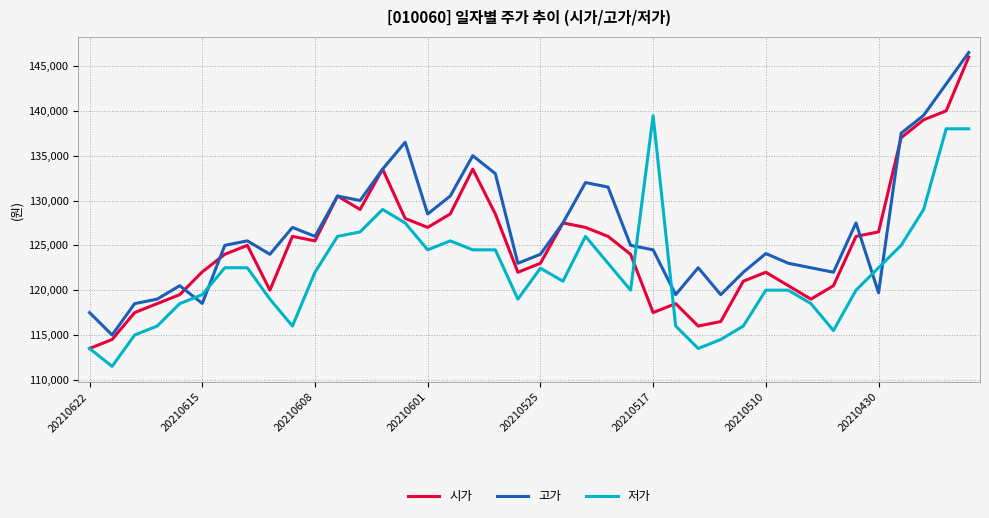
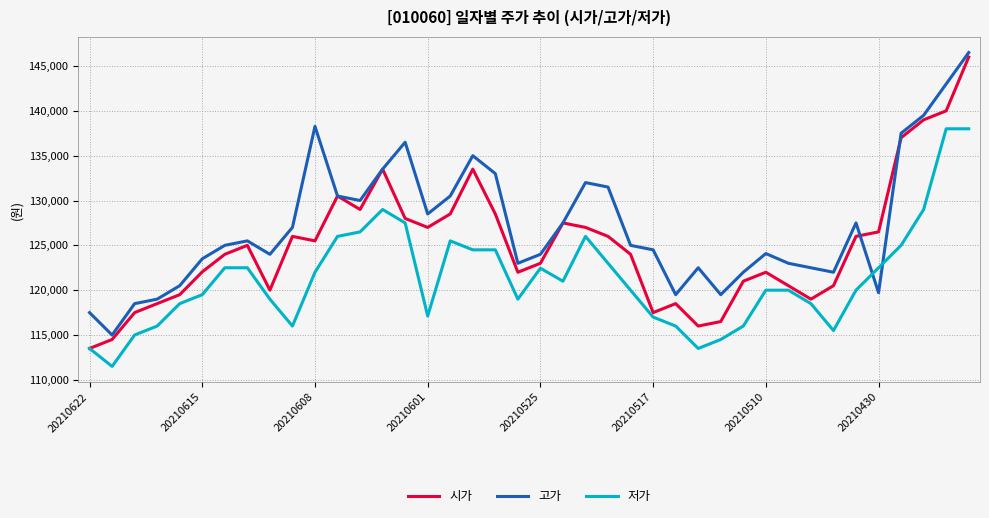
고가, 20210615: 119,000 -> 124,000
고가, 20210608: 126,000 -> 138,000
저가, 20210601: 125,000 -> 117,000
저가, 20210517: 139,000 -> 117,000
